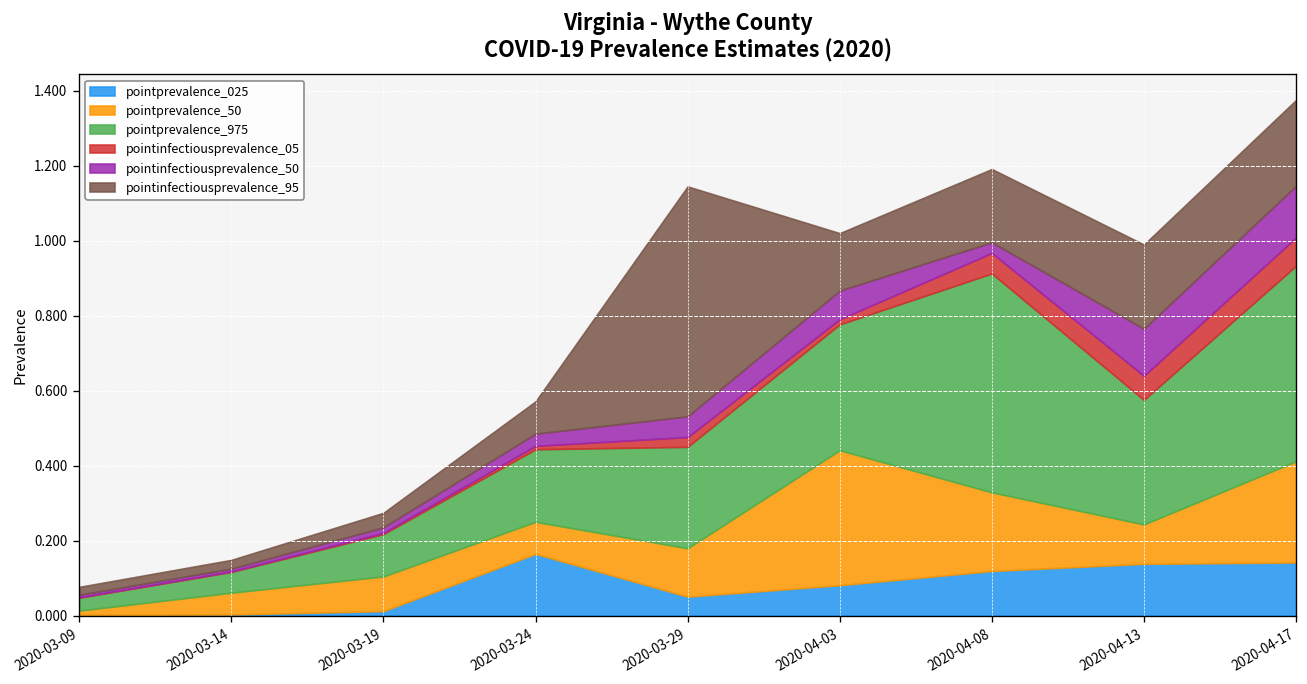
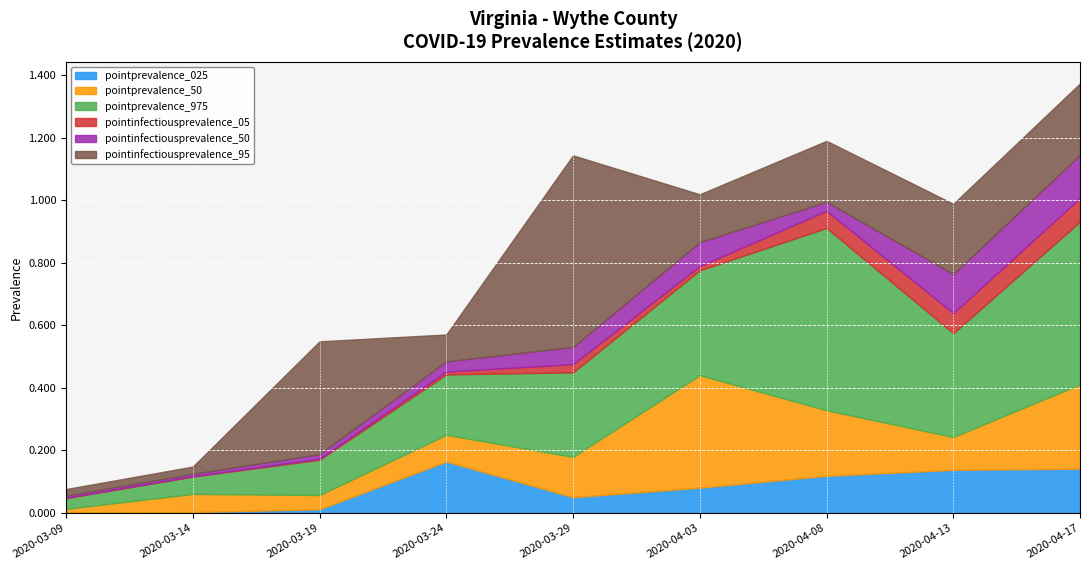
pointprevalence_50, 2020-03-19: 0.09 -> 0.05
pointinfectiousprevalence_95, 2020-03-19: 0.04 -> 0.36
